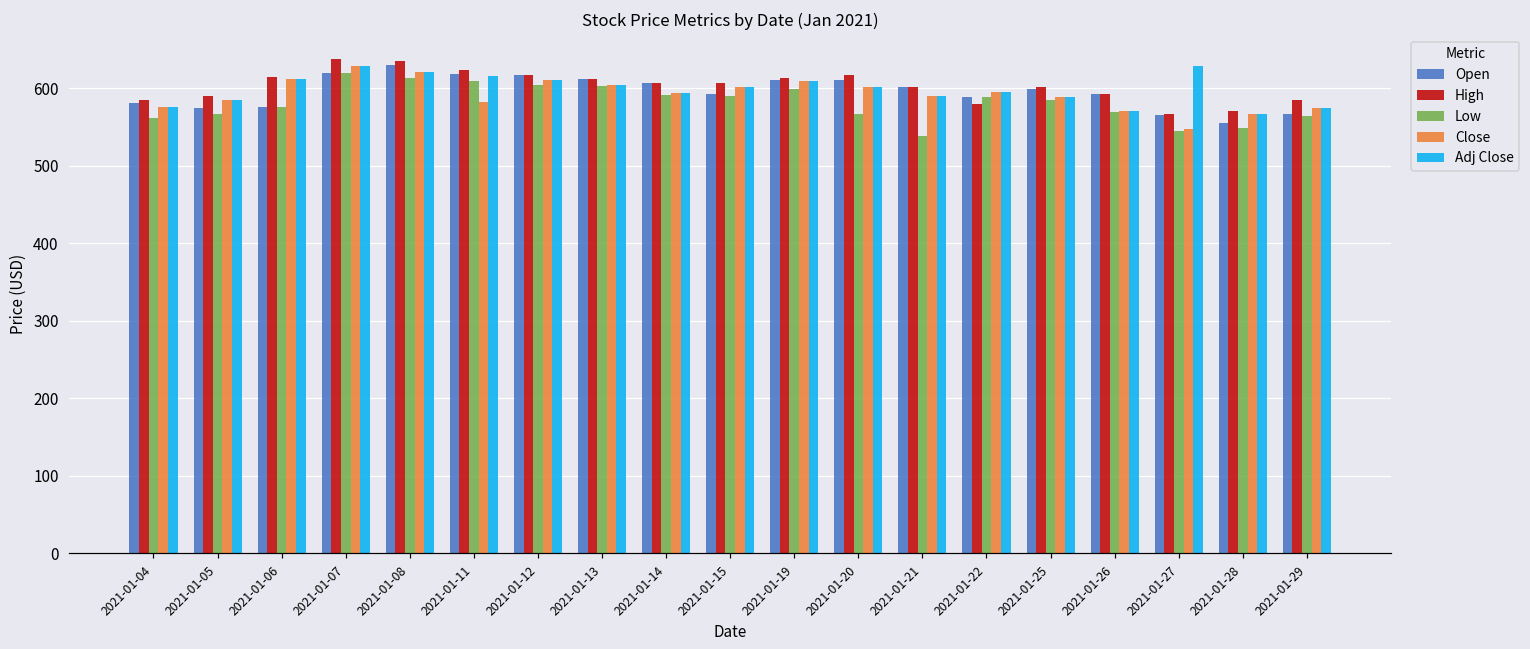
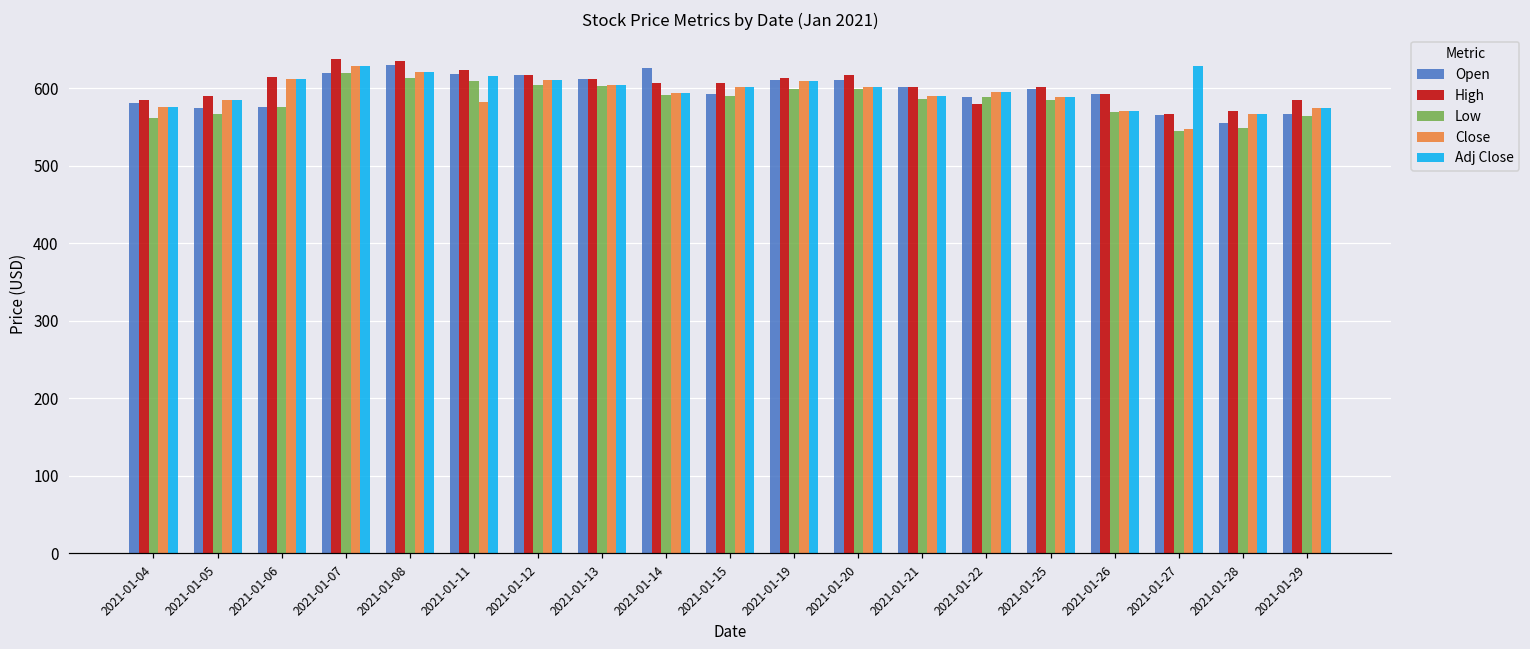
Open, 2021-01-14: 610 -> 630
Low, 2021-01-20: 570 -> 600
Low, 2021-01-21: 540 -> 590
